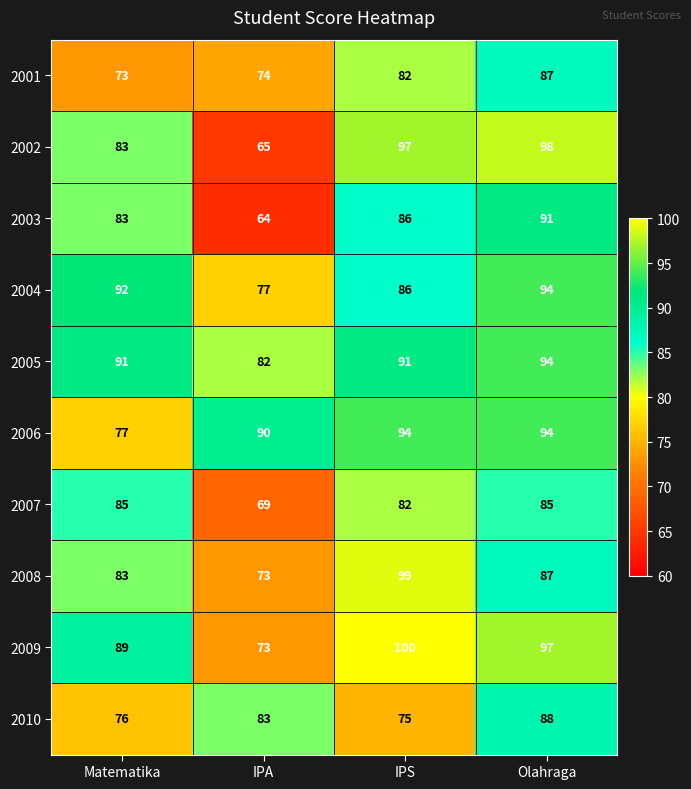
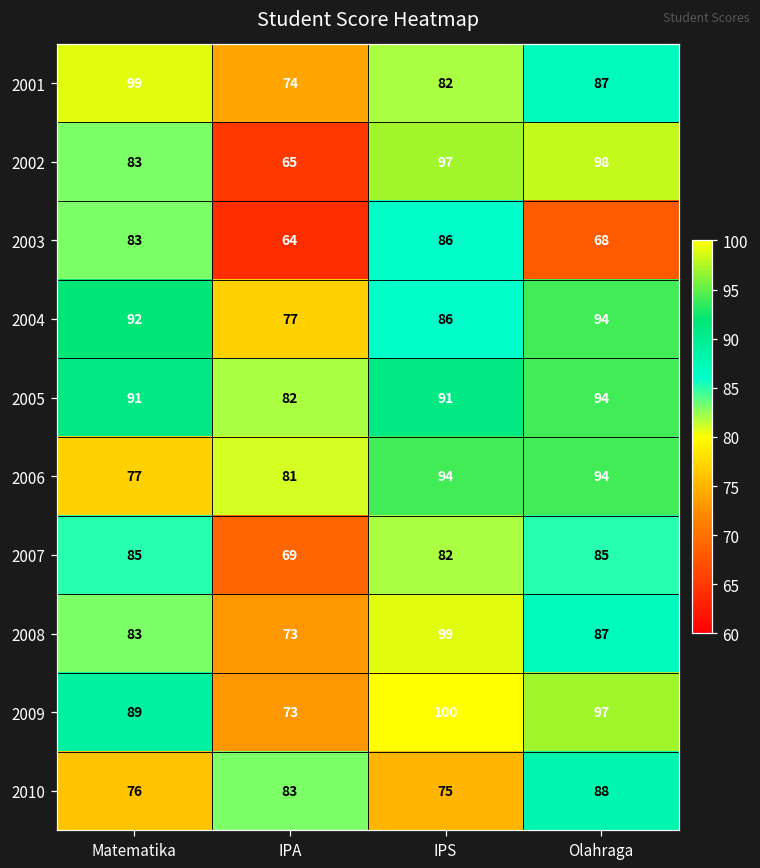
2001, Matematika: 73 -> 99
2003, Olahraga: 91 -> 68
2006, IPA: 90 -> 81
